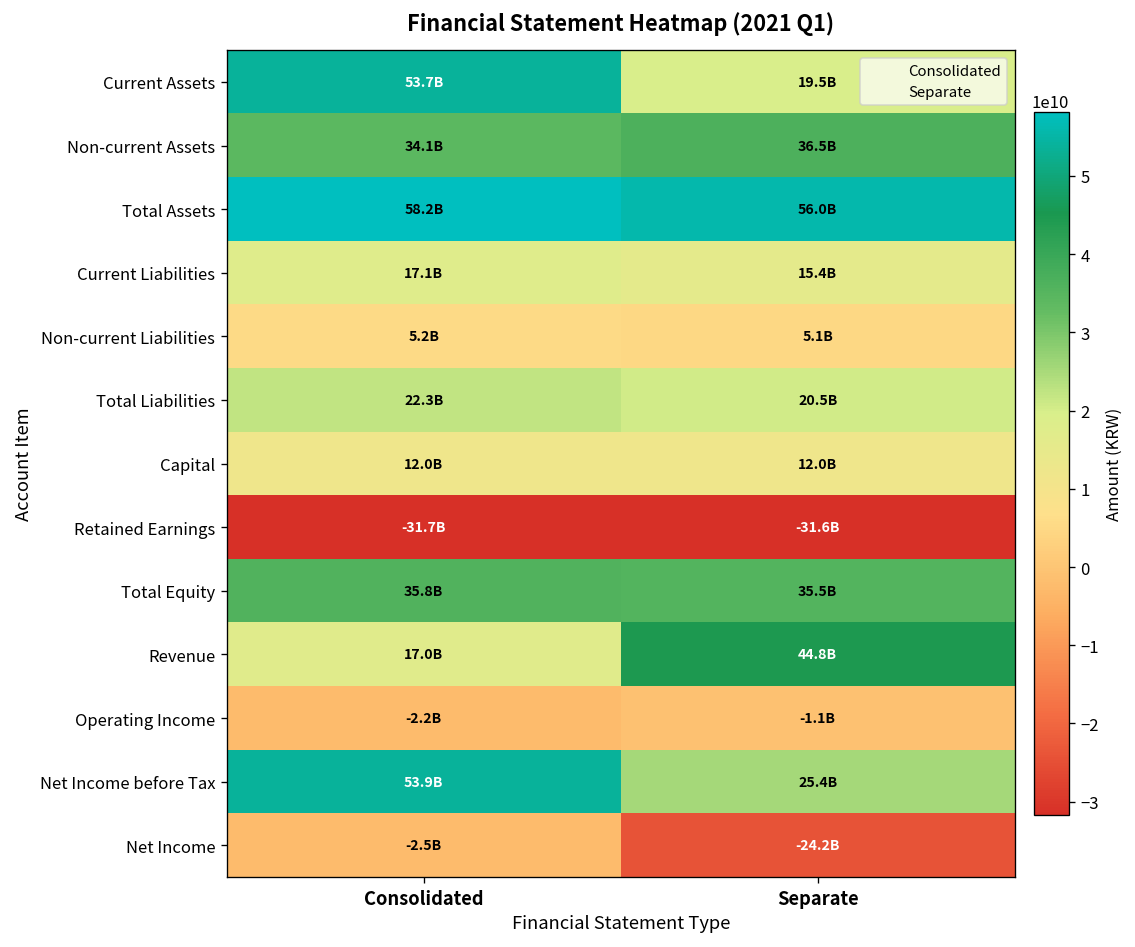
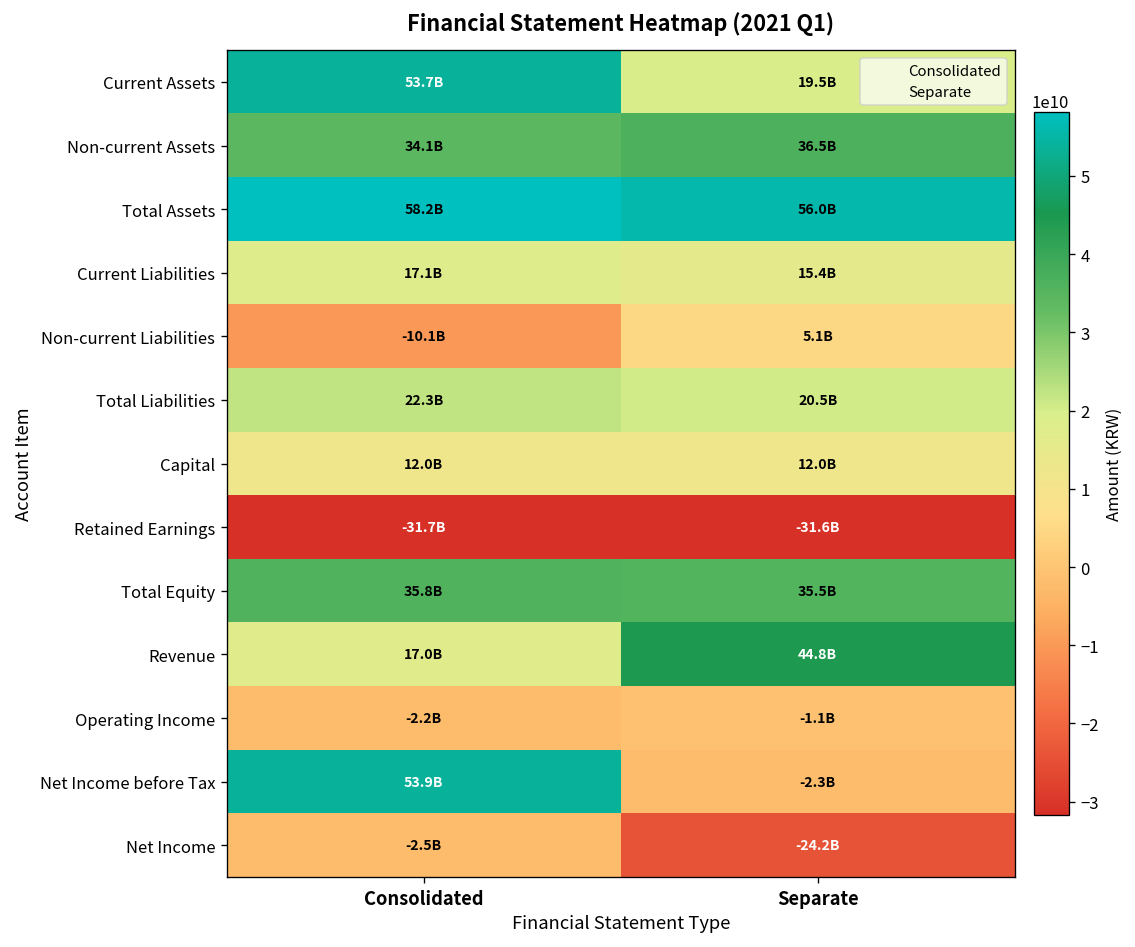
Non-current Liabilities, Consolidated: 5.2B -> -10.1B
Net Income before Tax, Separate: 25.4B -> -2.3B
